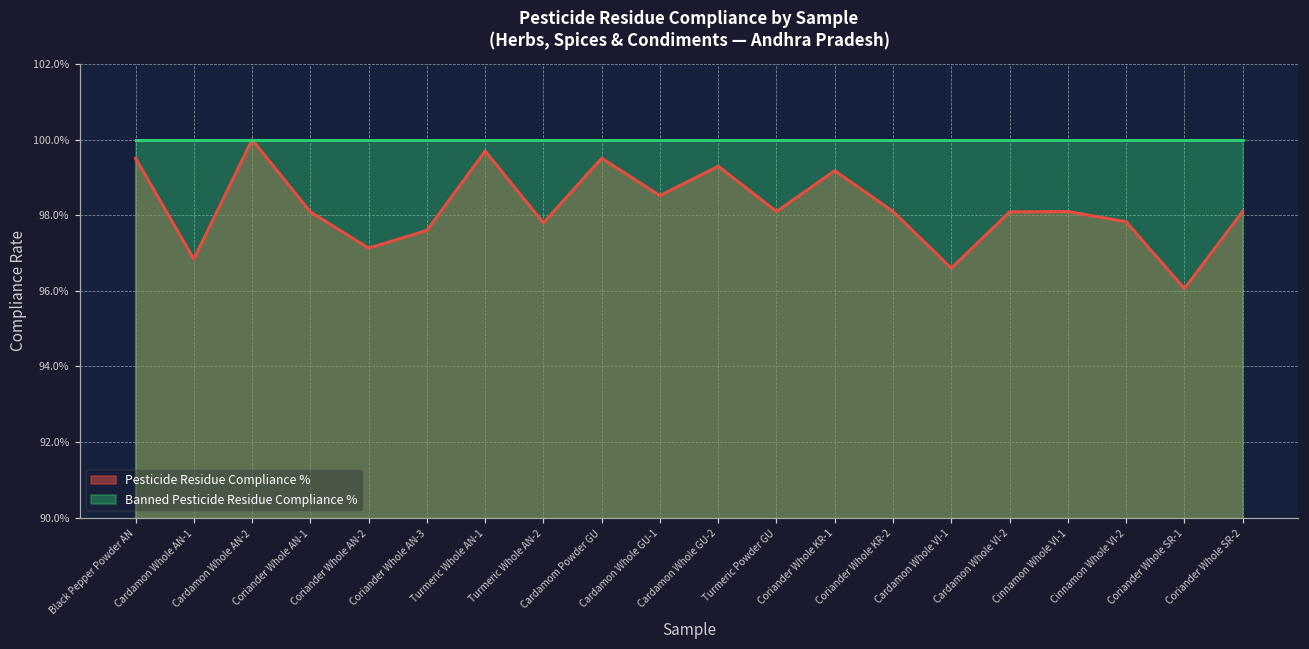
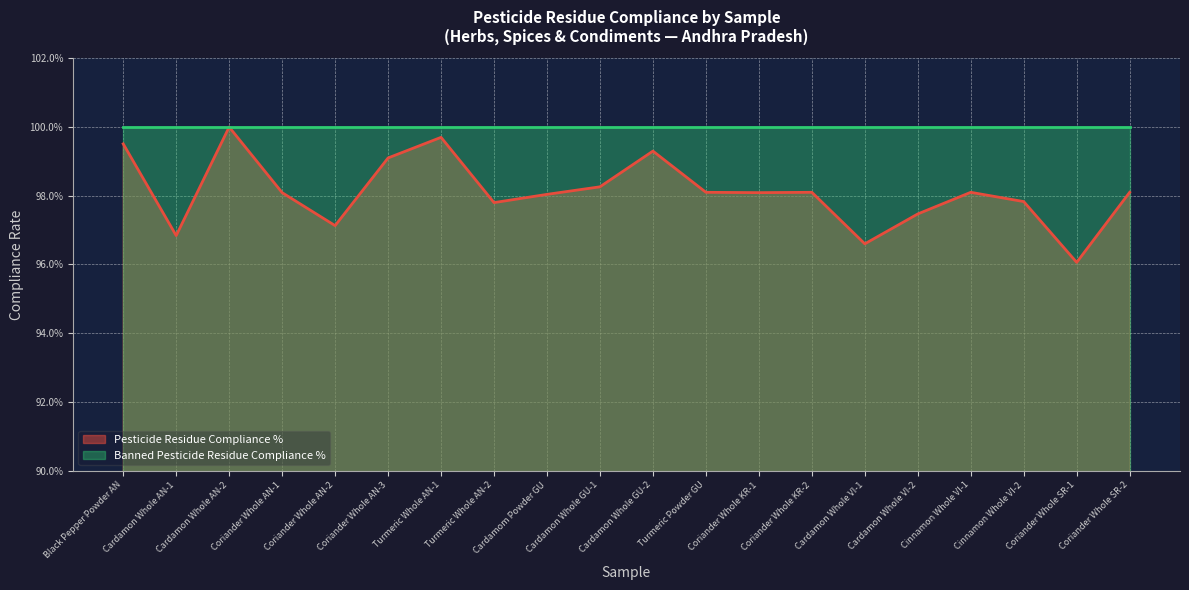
Pesticide Residue Compliance %, Coriander Whole AN-3: 97.6% -> 99.1%
Pesticide Residue Compliance %, Cardamom Powder GU: 99.5% -> 98.0%
Pesticide Residue Compliance %, Cardamon Whole GU-1: 98.5% -> 98.3%
Pesticide Residue Compliance %, Coriander Whole KR-1: 99.2% -> 98.1%
Pesticide Residue Compliance %, Cardamon Whole VI-2: 98.1% -> 97.5%
